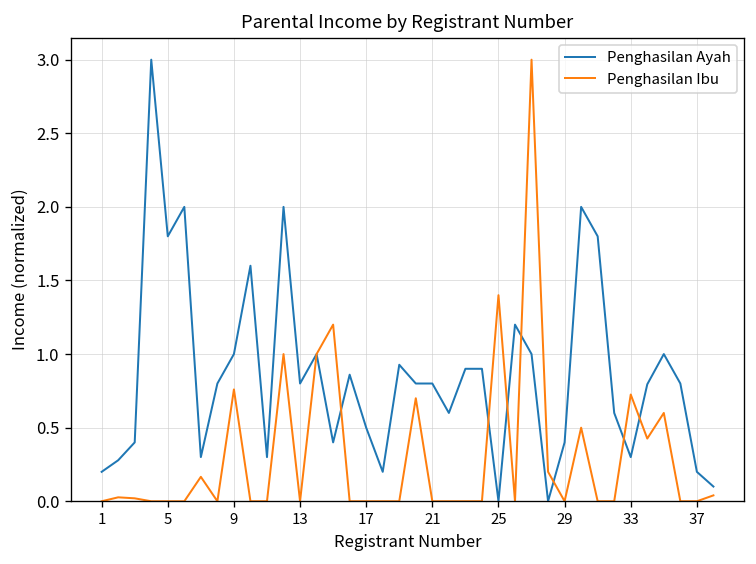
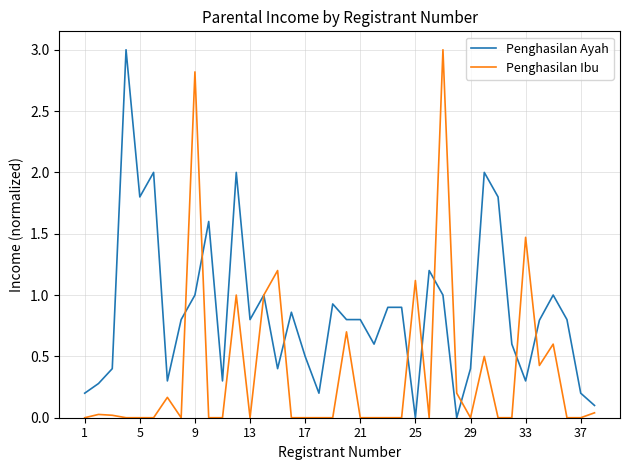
Penghasilan Ibu, 9: 0.76 -> 2.82
Penghasilan Ibu, 25: 1.40 -> 1.12
Penghasilan Ibu, 33: 0.73 -> 1.47
